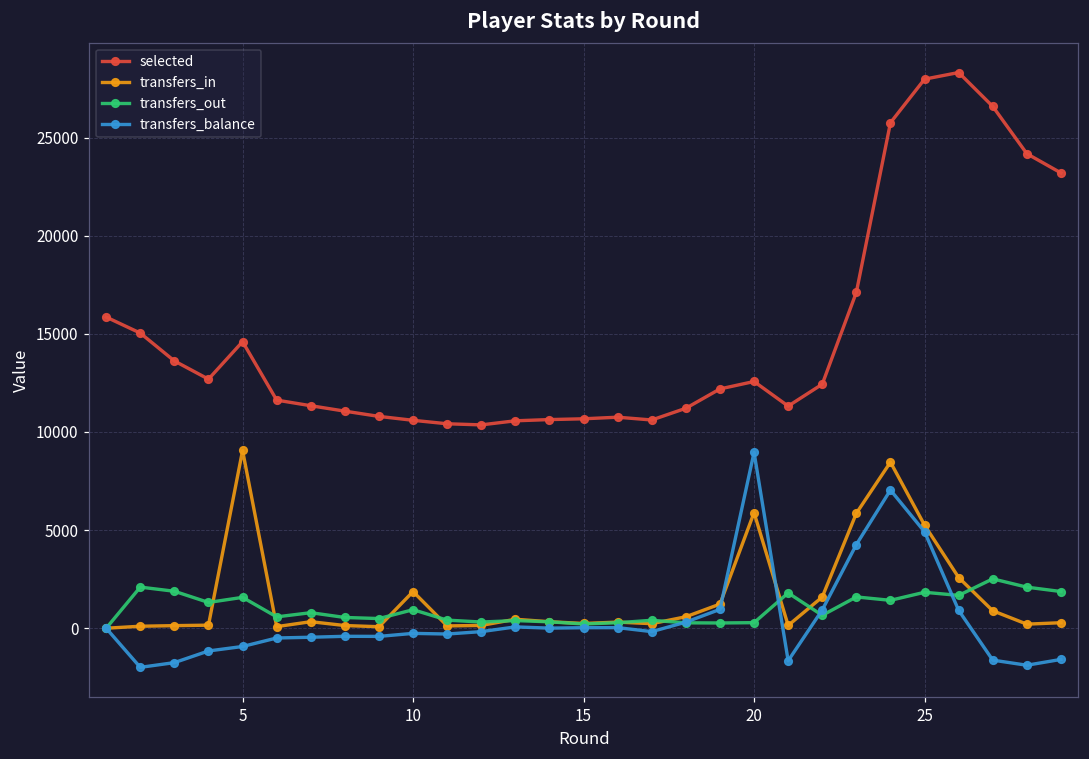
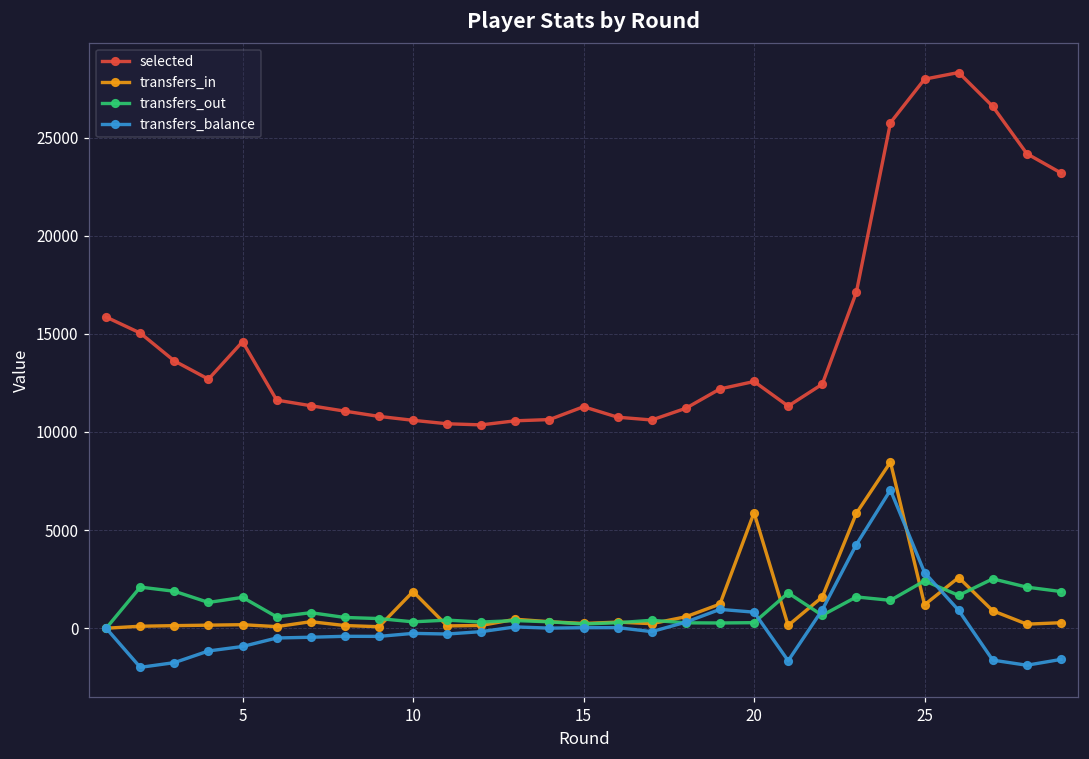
transfers_in, 5: 9100 -> 200
transfers_out, 10: 900 -> 300
selected, 15: 10700 -> 11300
transfers_balance, 20: 9000 -> 800
transfers_in, 25: 5300 -> 1200
transfers_out, 25: 1800 -> 2400
transfers_balance, 25: 4900 -> 2800
